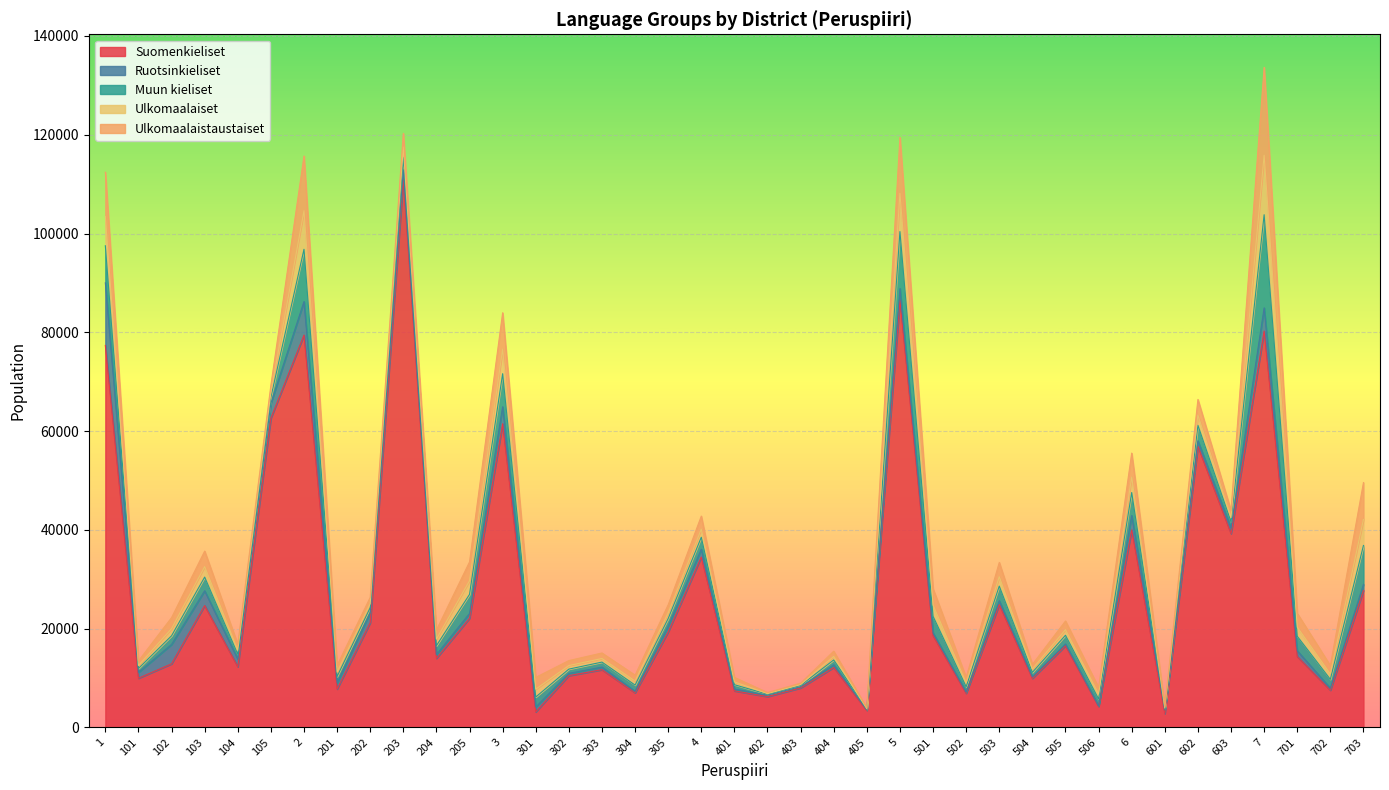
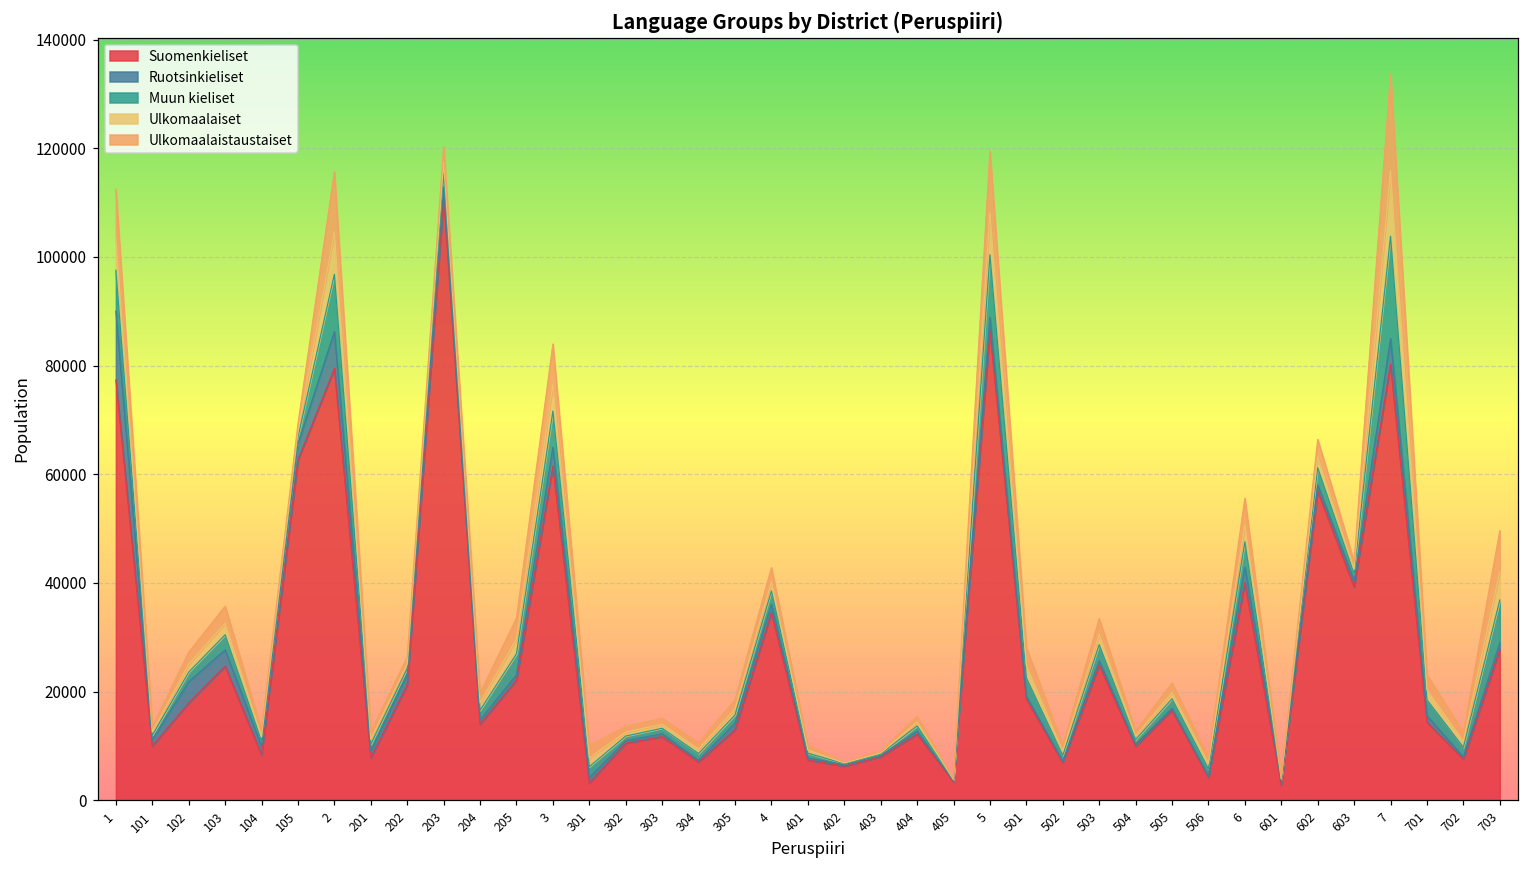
Suomenkieliset, 102: 13000 -> 18000
Suomenkieliset, 104: 12000 -> 8000
Suomenkieliset, 305: 19000 -> 13000
